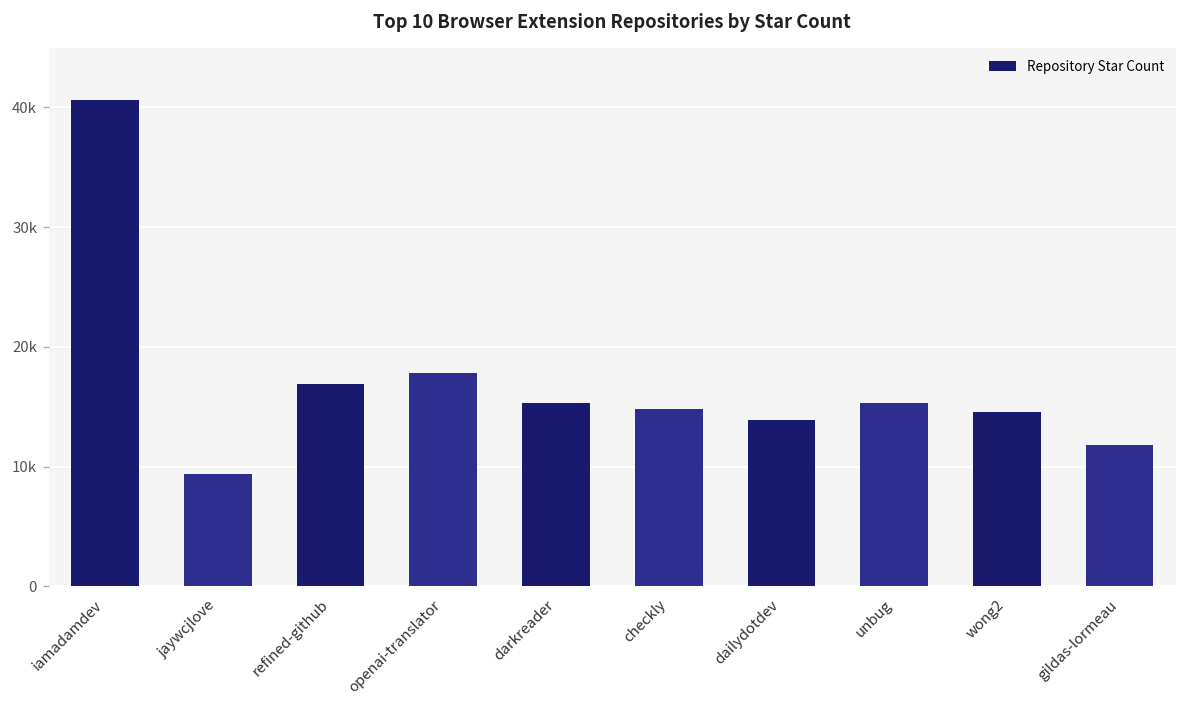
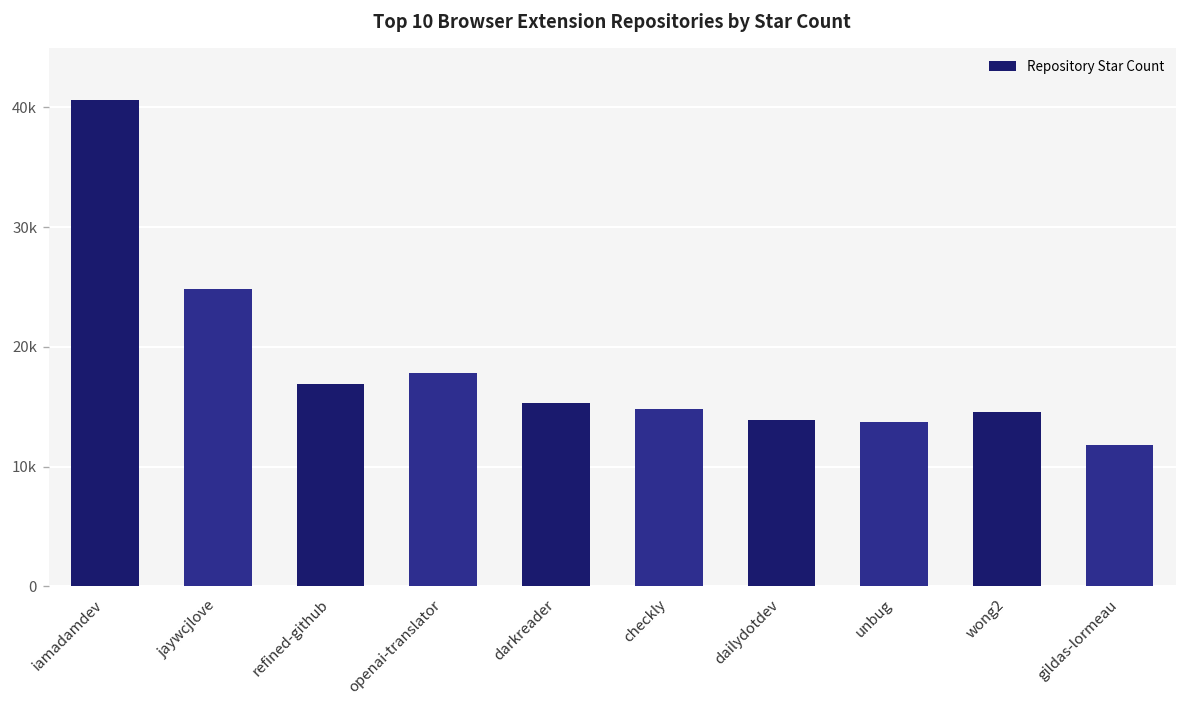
jaywcjlove: 9000 -> 25000
unbug: 15000 -> 14000
